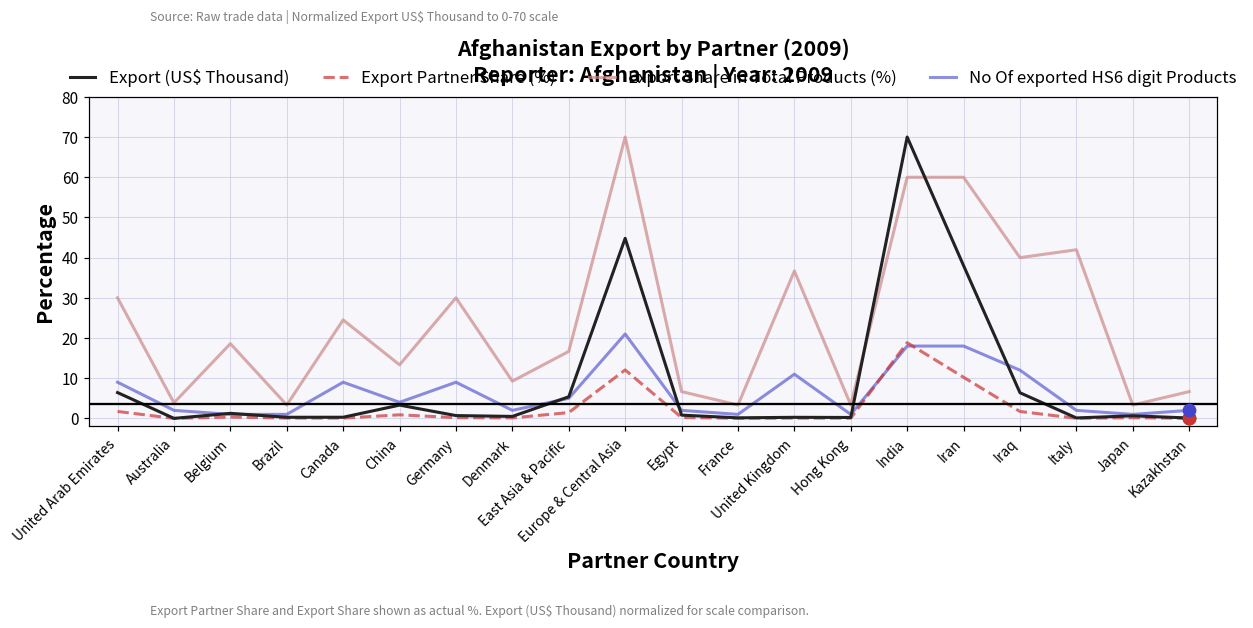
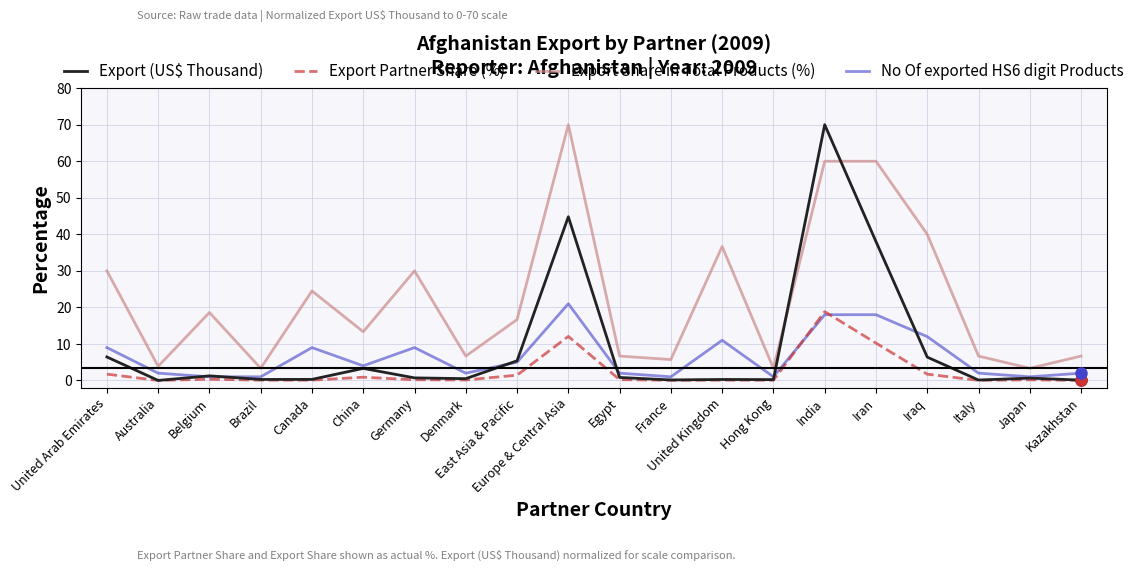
Export Share in Total Products (%), Denmark: 9 -> 7
Export Share in Total Products (%), France: 3 -> 6
Export Share in Total Products (%), Italy: 42 -> 7
